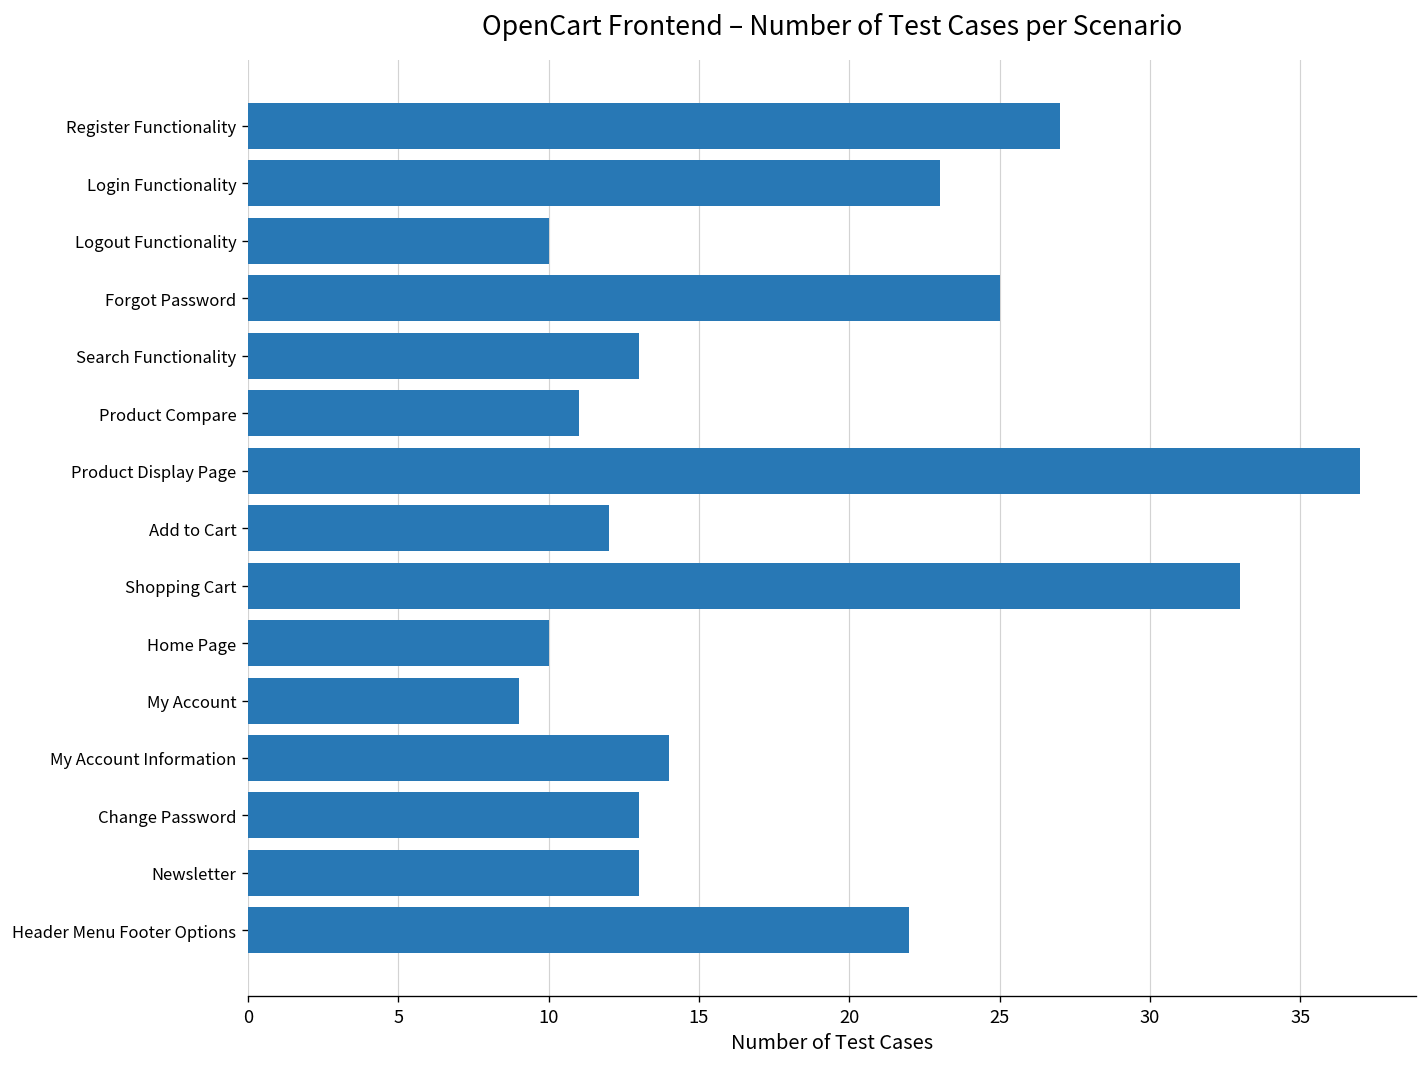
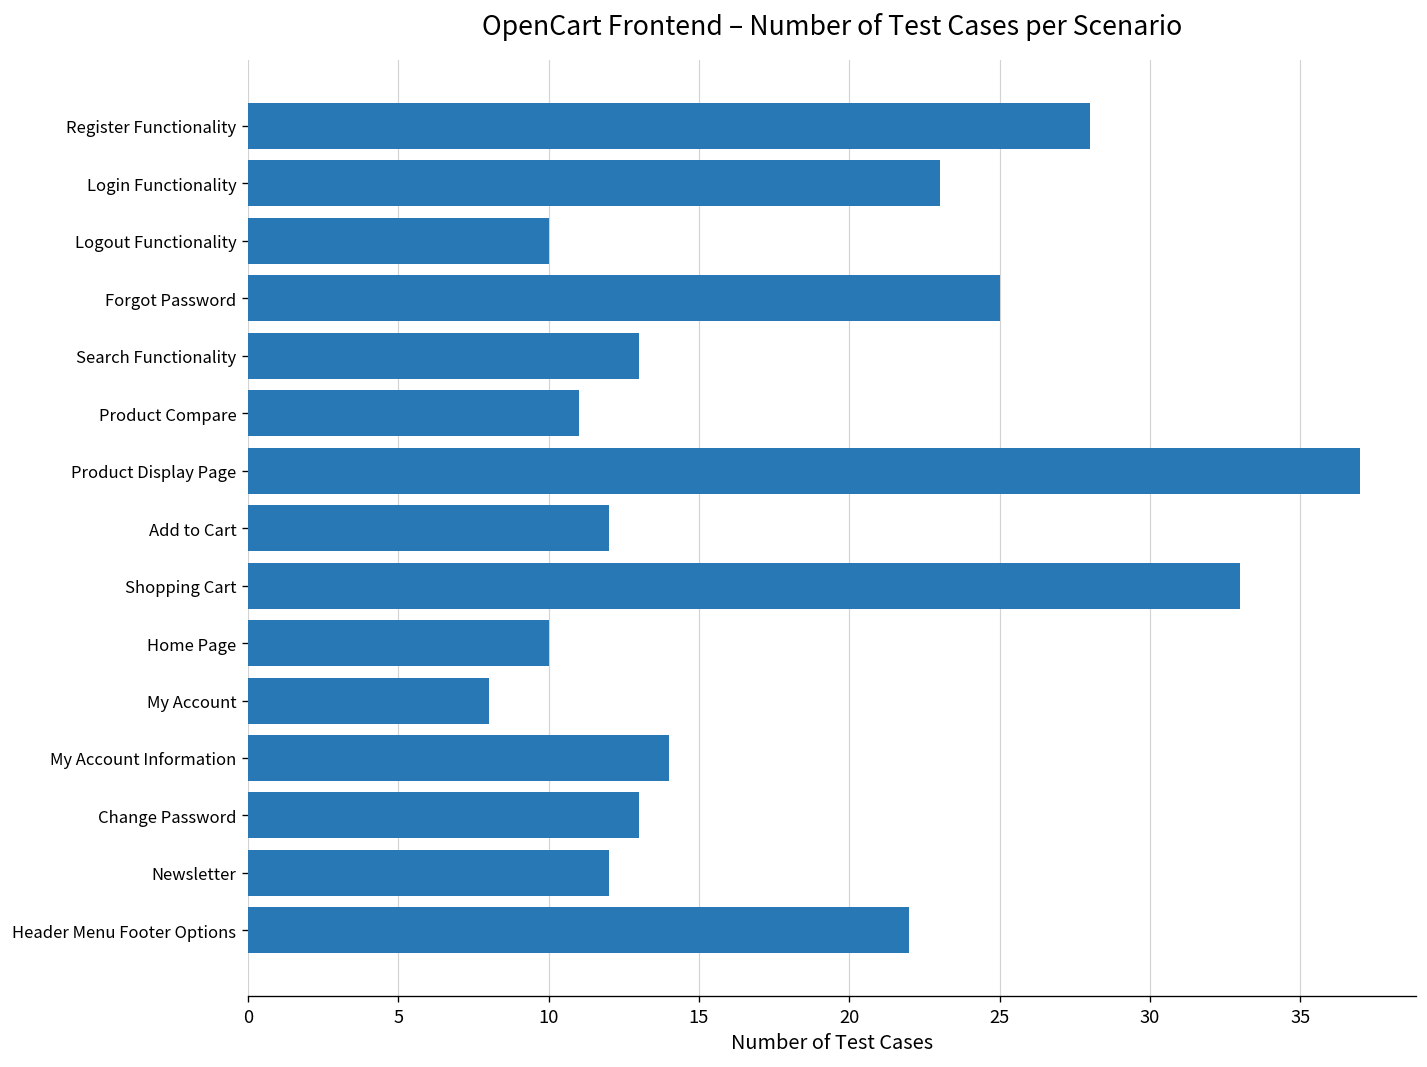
Register Functionality: 27 -> 28
My Account: 9 -> 8
Newsletter: 13 -> 12
